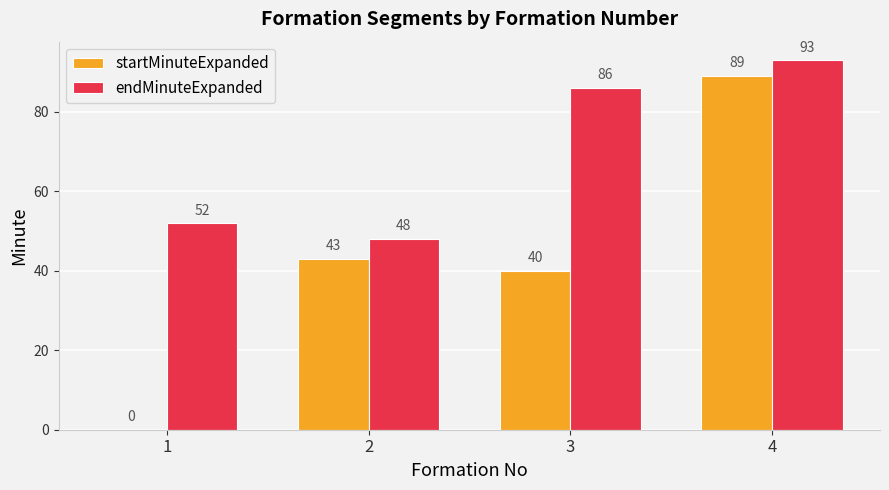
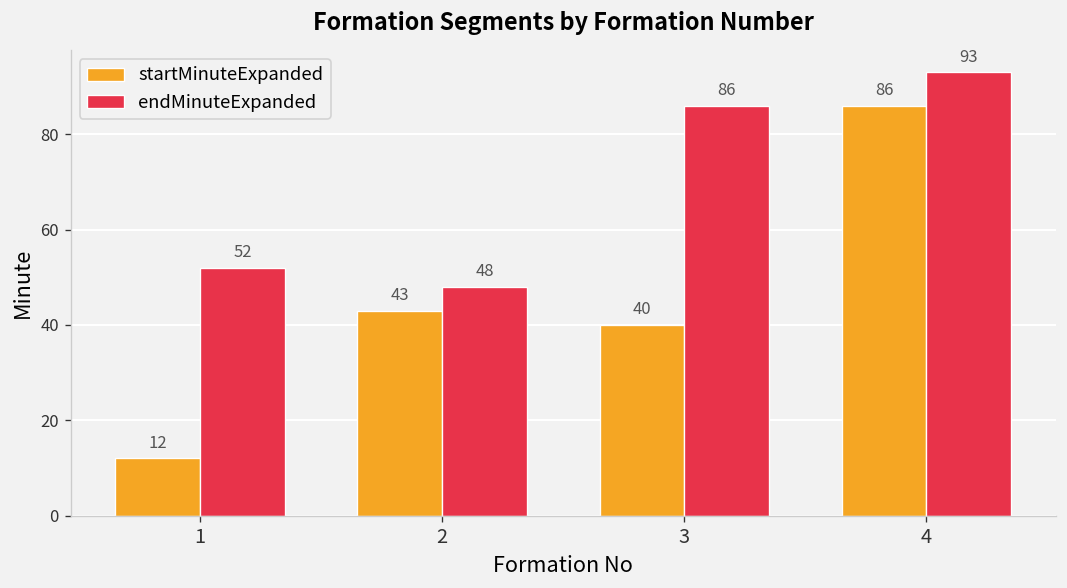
startMinuteExpanded, 1: 0 -> 12
startMinuteExpanded, 4: 89 -> 86
